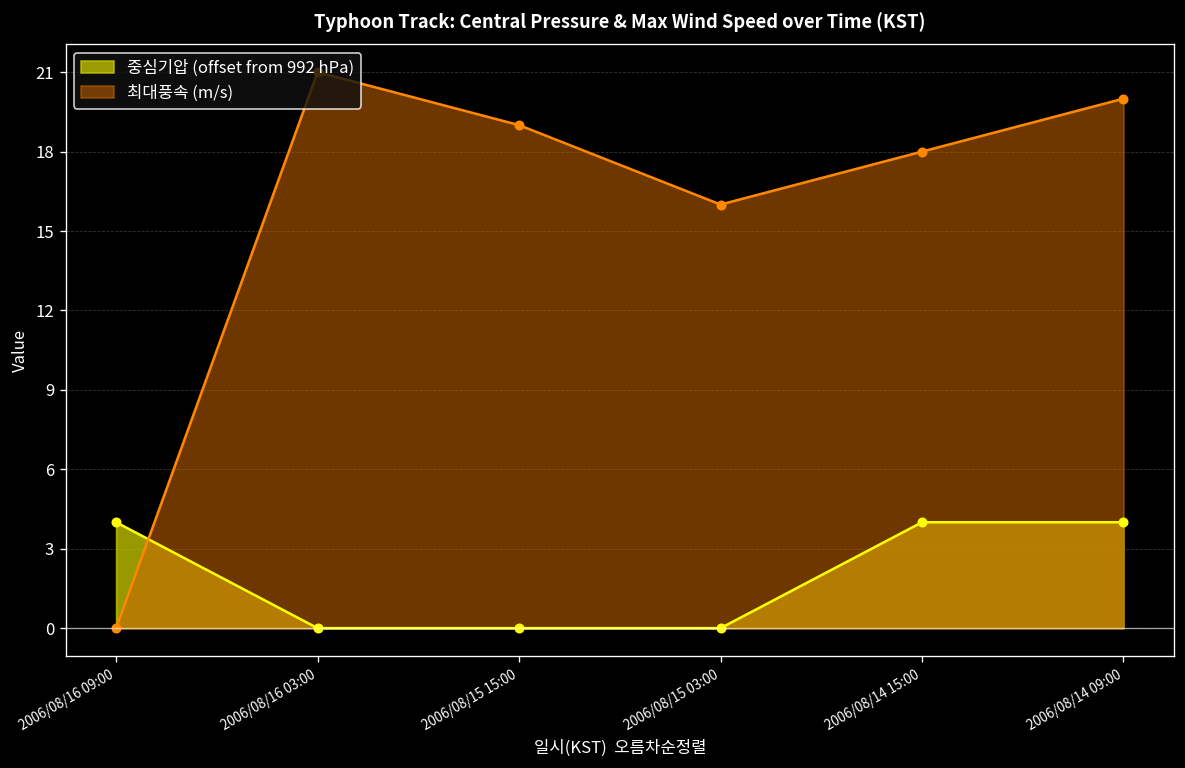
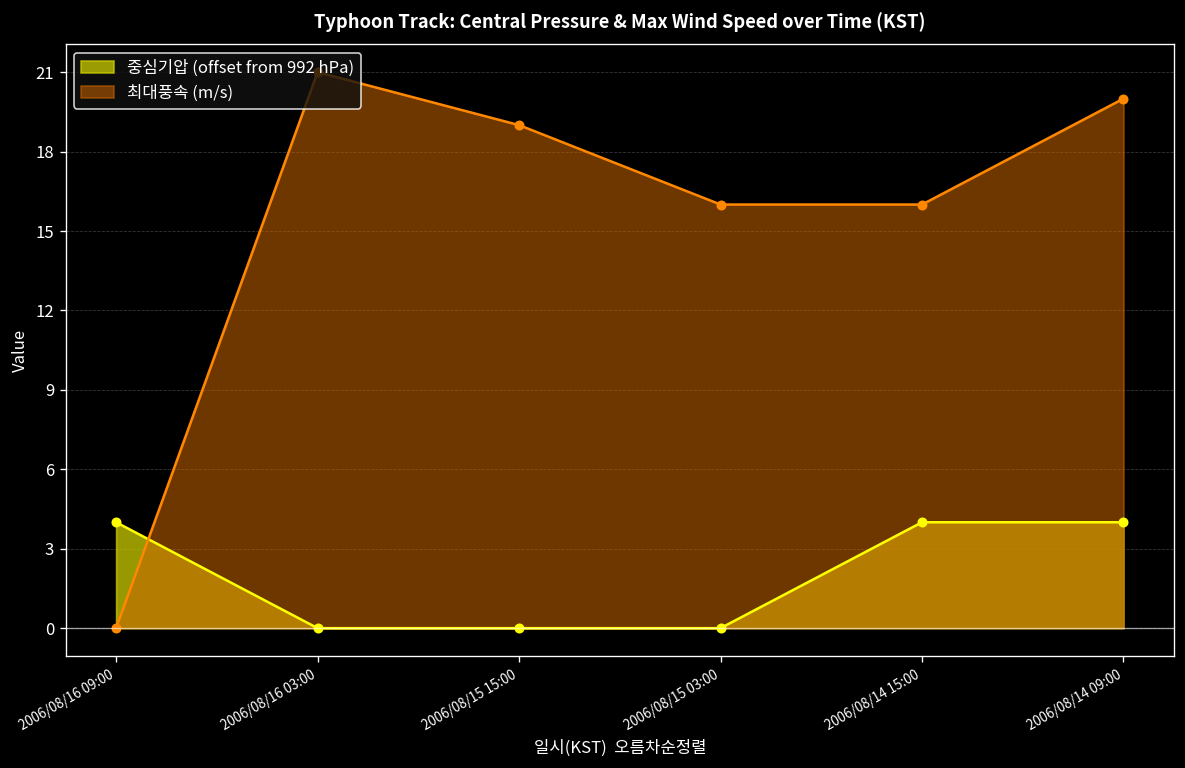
최대풍속 (m/s), 2006/08/14 15:00: 18 -> 16
